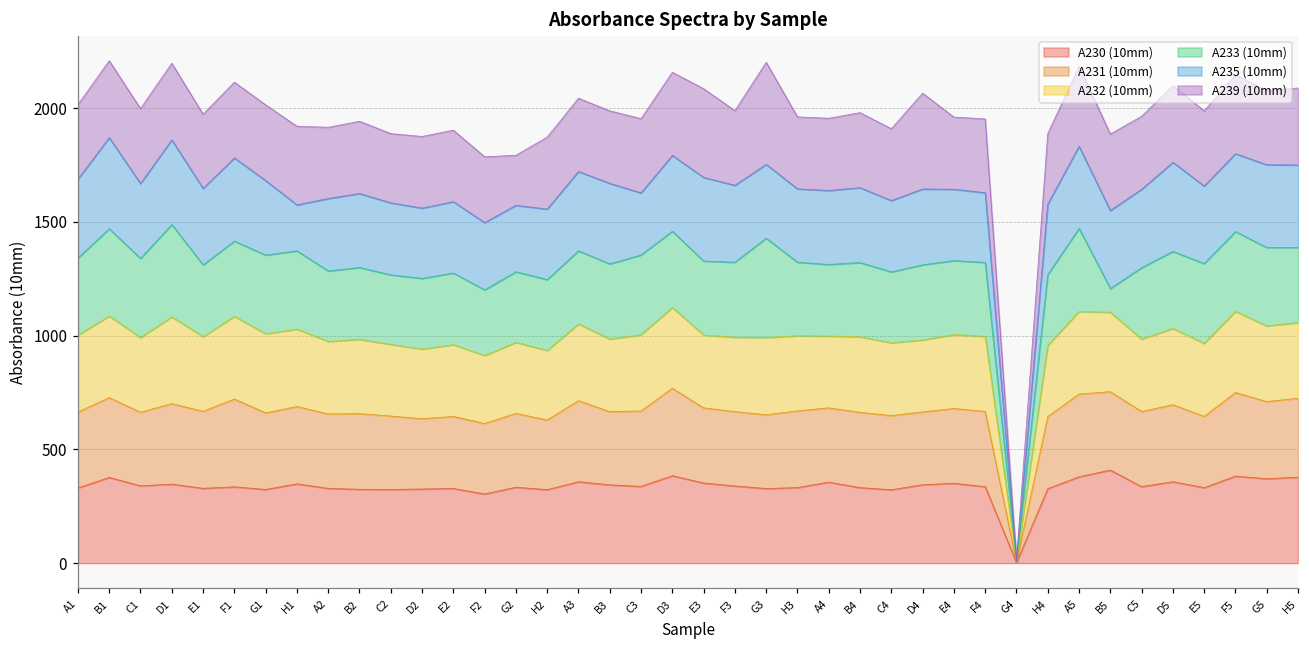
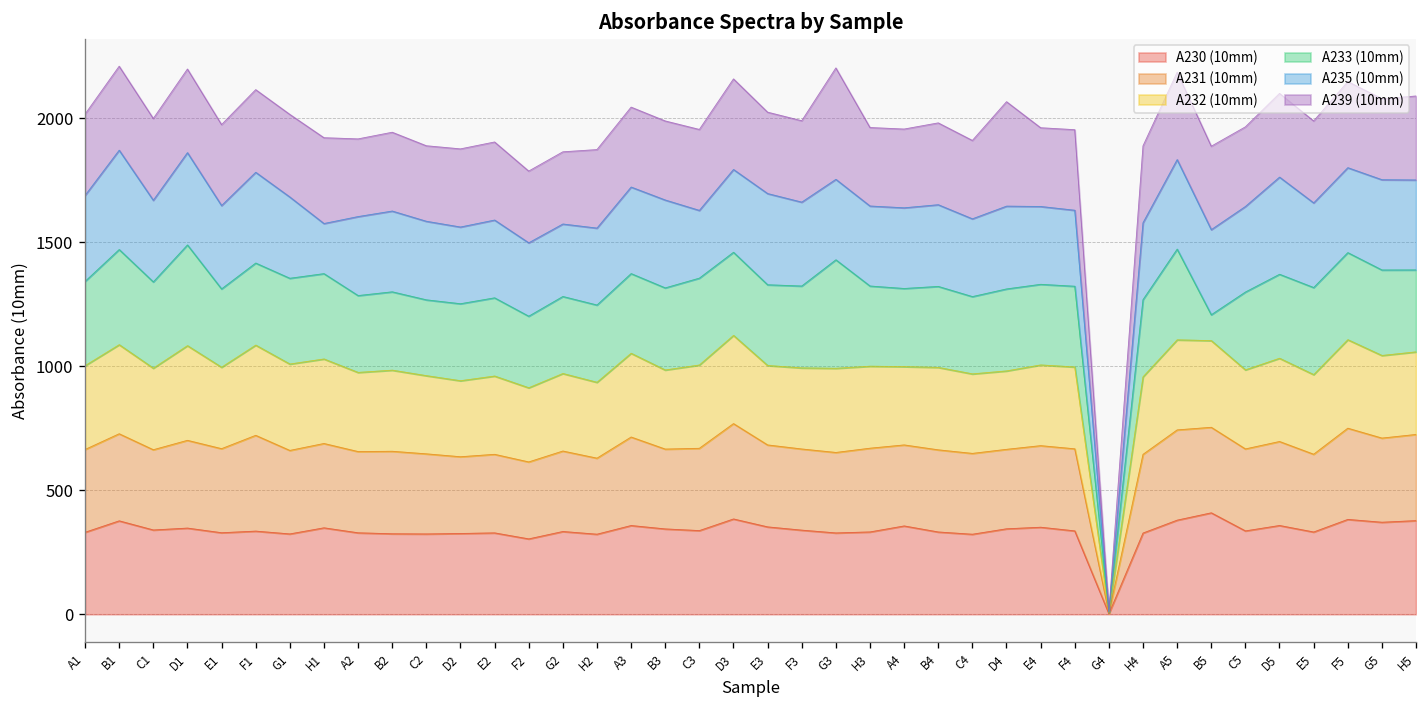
A239 (10mm), G2: 220 -> 290
A239 (10mm), E3: 390 -> 330
